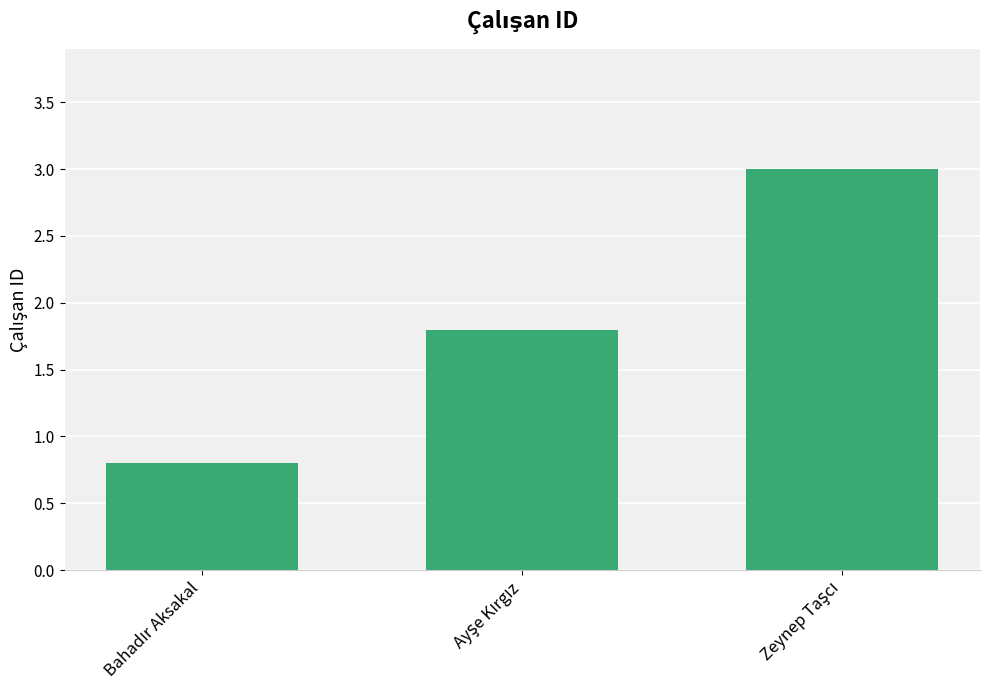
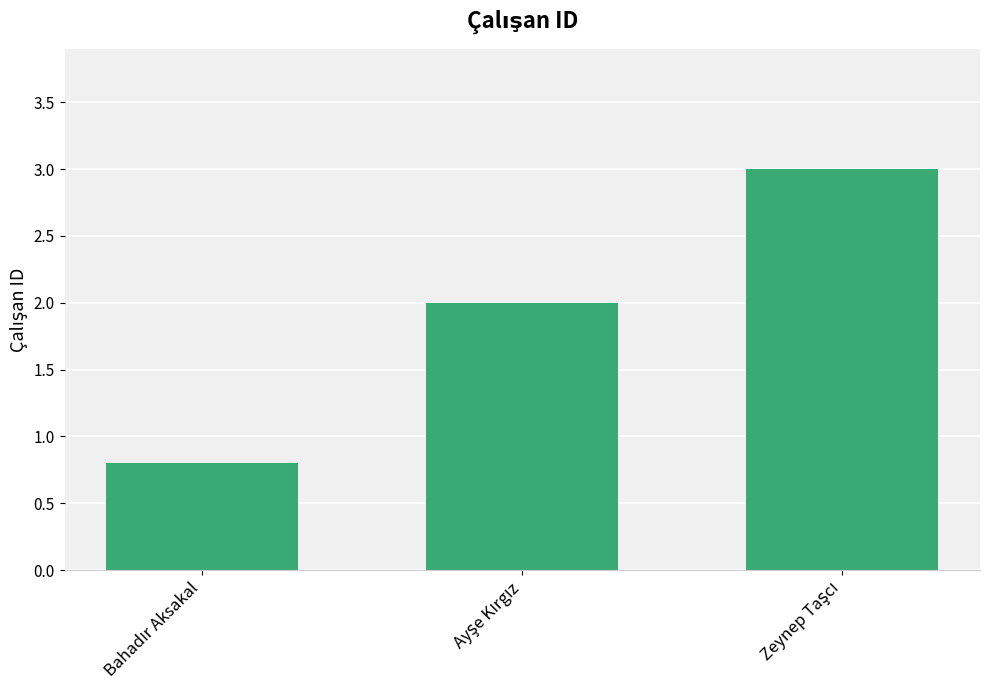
Ayşe Kırgız: 1.8 -> 2.0
